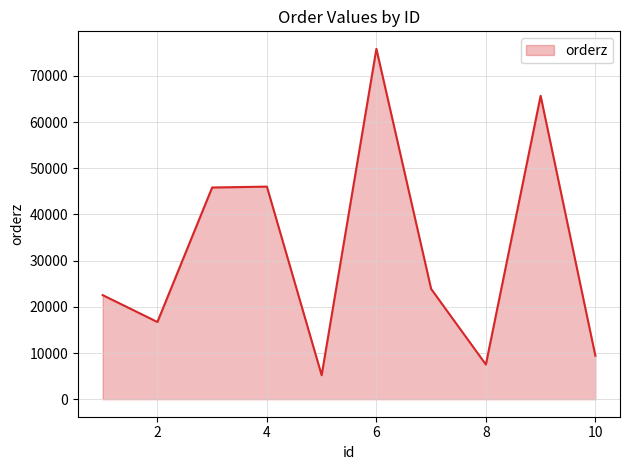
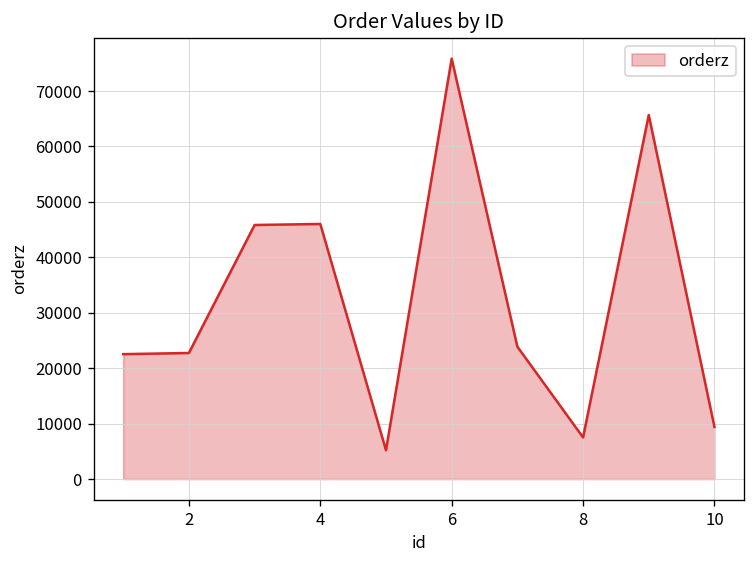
2: 17000 -> 23000
